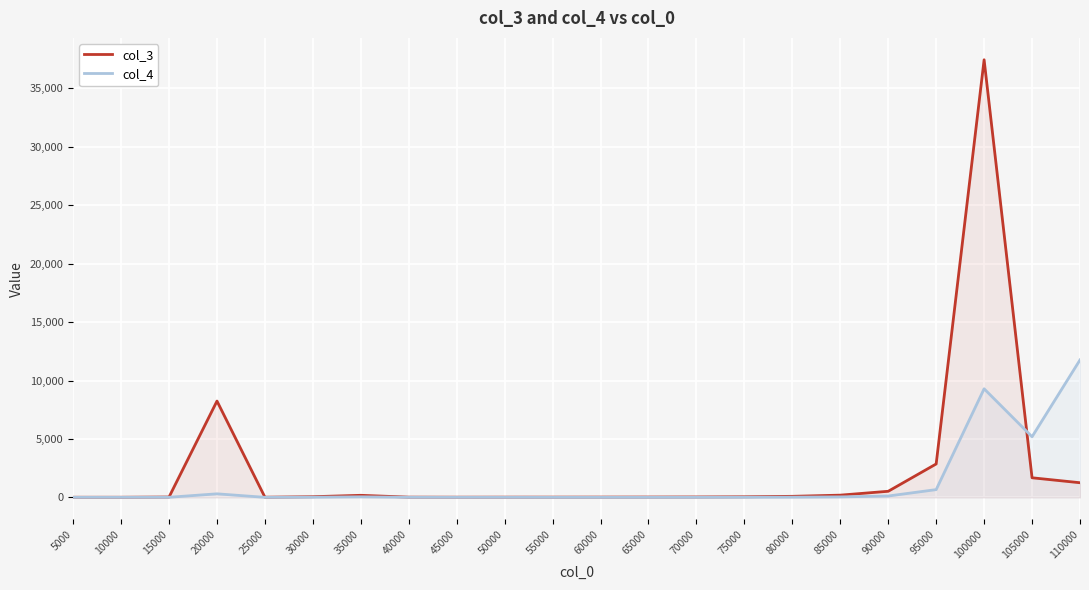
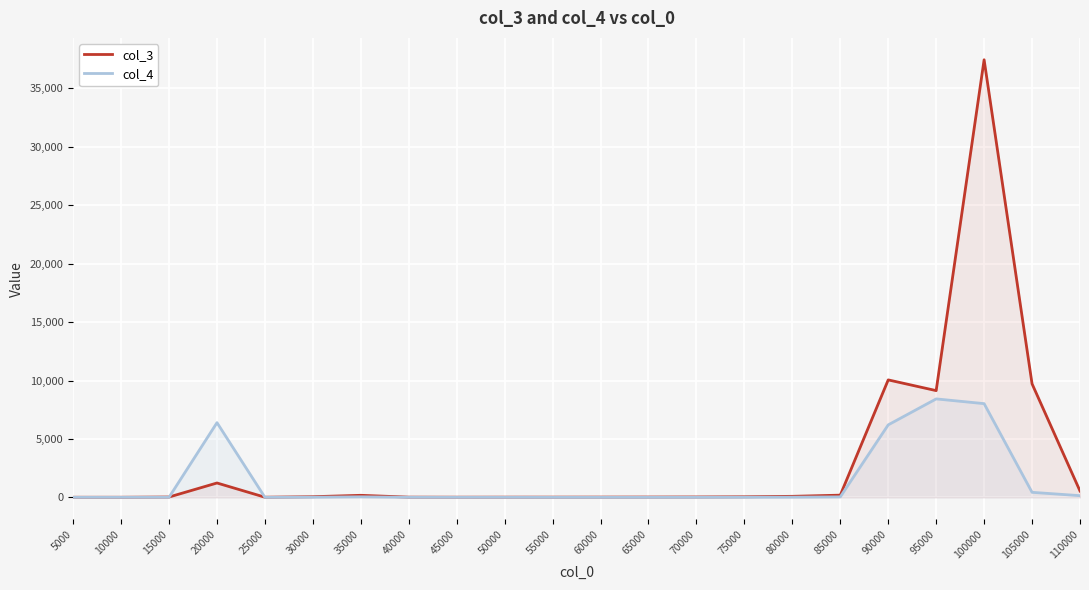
col_3, 20000: 8,200 -> 1,200
col_4, 20000: 300 -> 6,400
col_3, 90000: 500 -> 10,100
col_4, 90000: 100 -> 6,200
col_3, 95000: 2,900 -> 9,100
col_4, 95000: 700 -> 8,400
col_4, 100000: 9,300 -> 8,000
col_3, 105000: 1,700 -> 9,700
col_4, 105000: 5,200 -> 400
col_3, 110000: 1,300 -> 500
col_4, 110000: 11,800 -> 100
